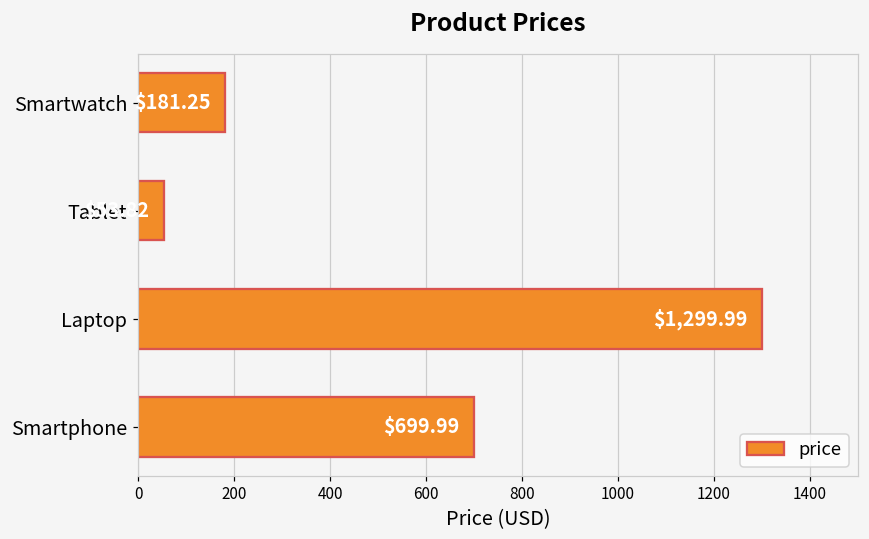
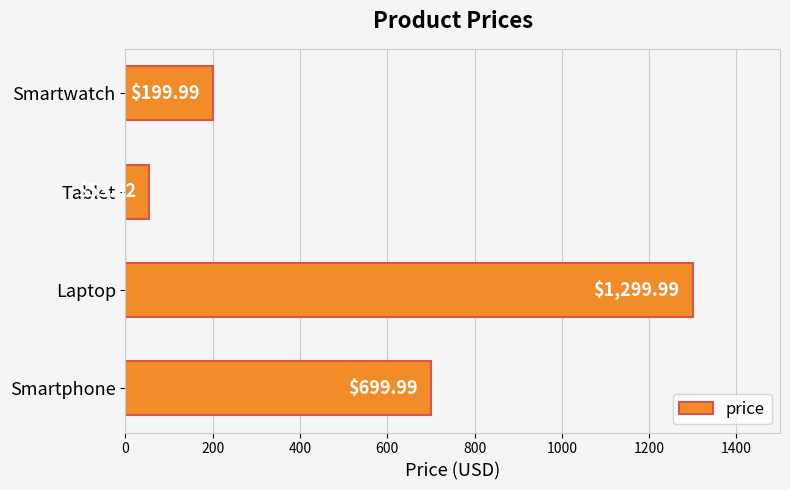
Smartwatch: $181.25 -> $199.99
